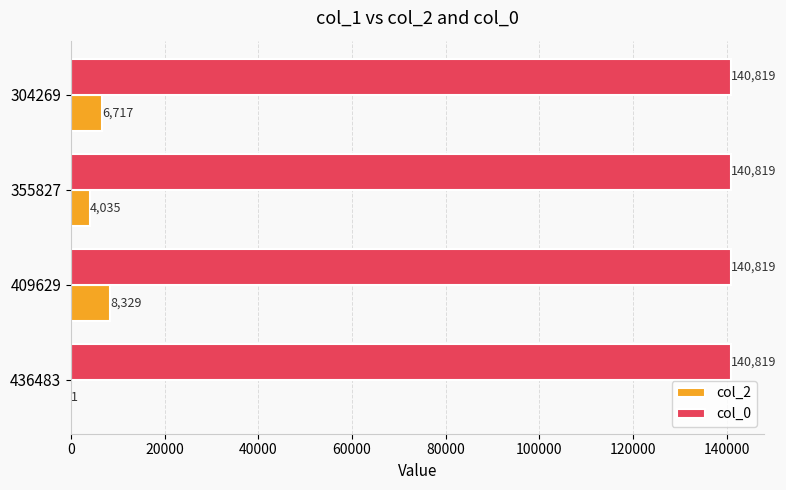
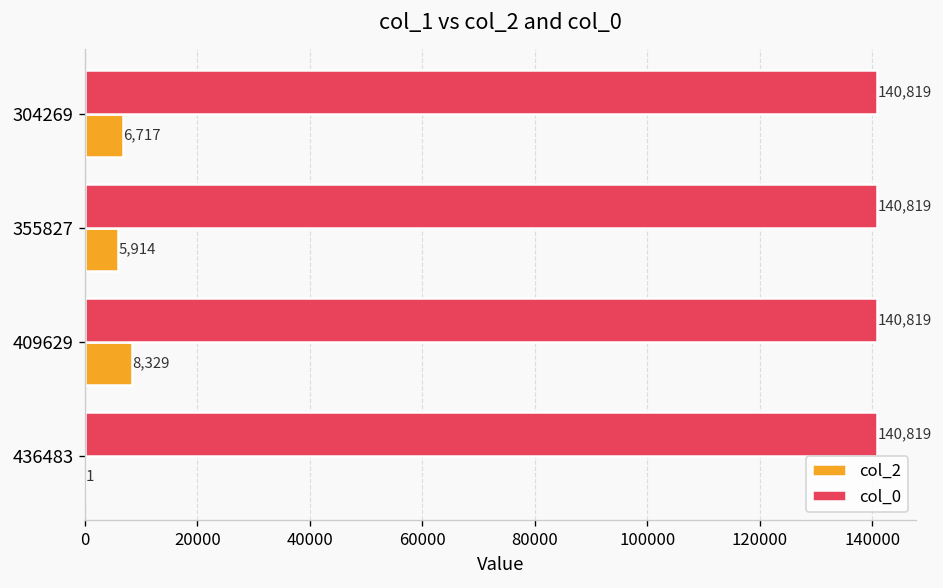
col_2, 355827: 4,035 -> 5,914
